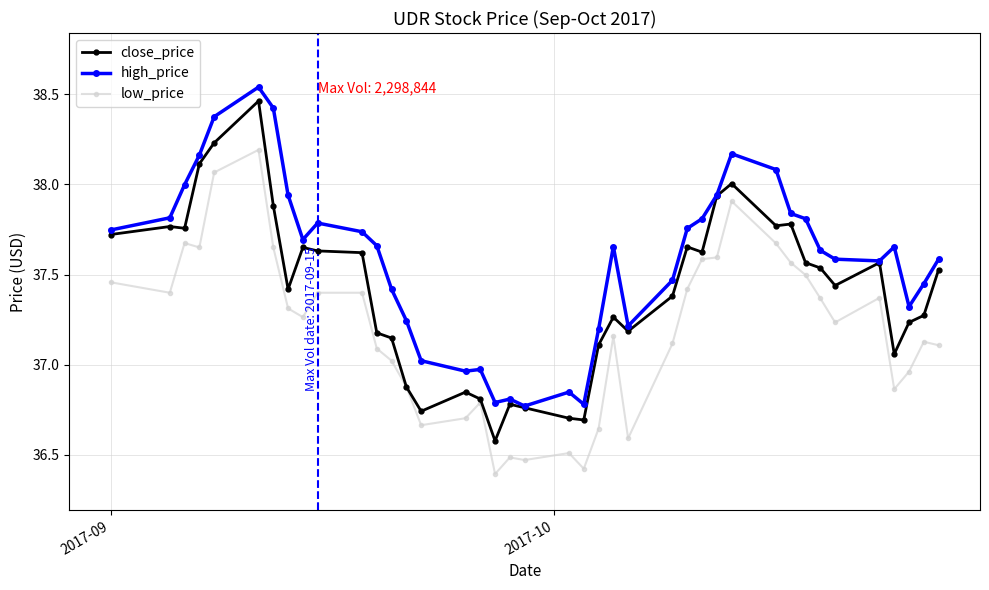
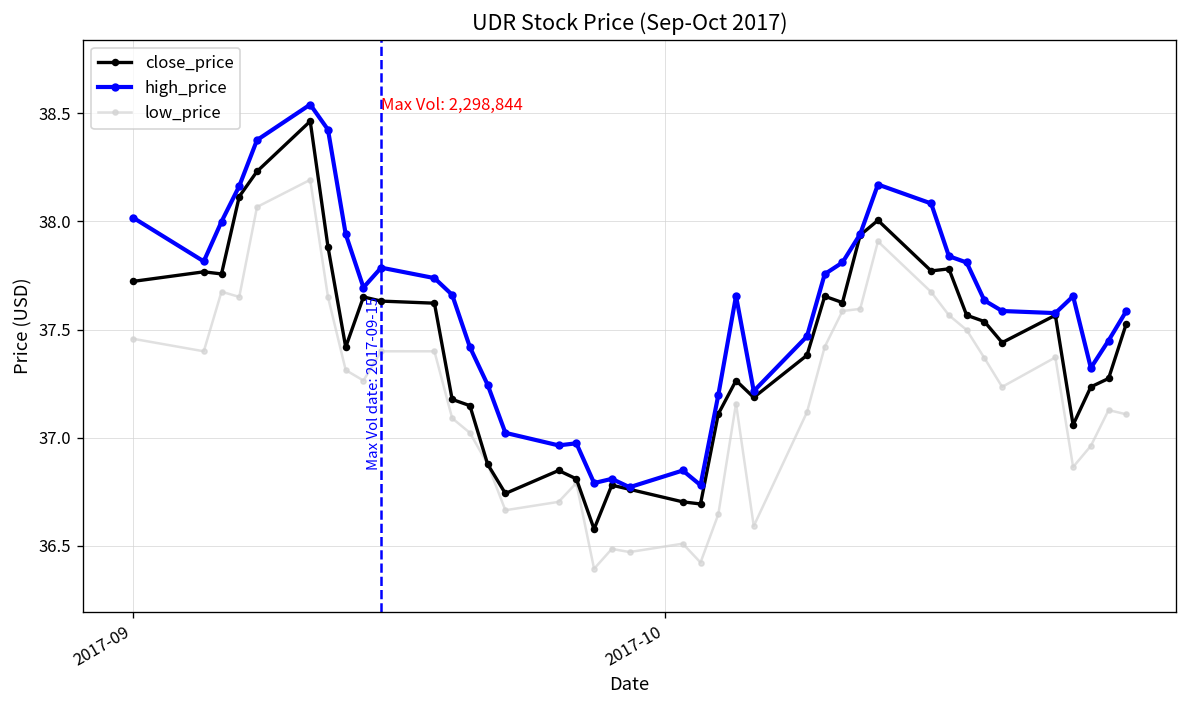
high_price, 2017-09: 37.75 -> 38.02
